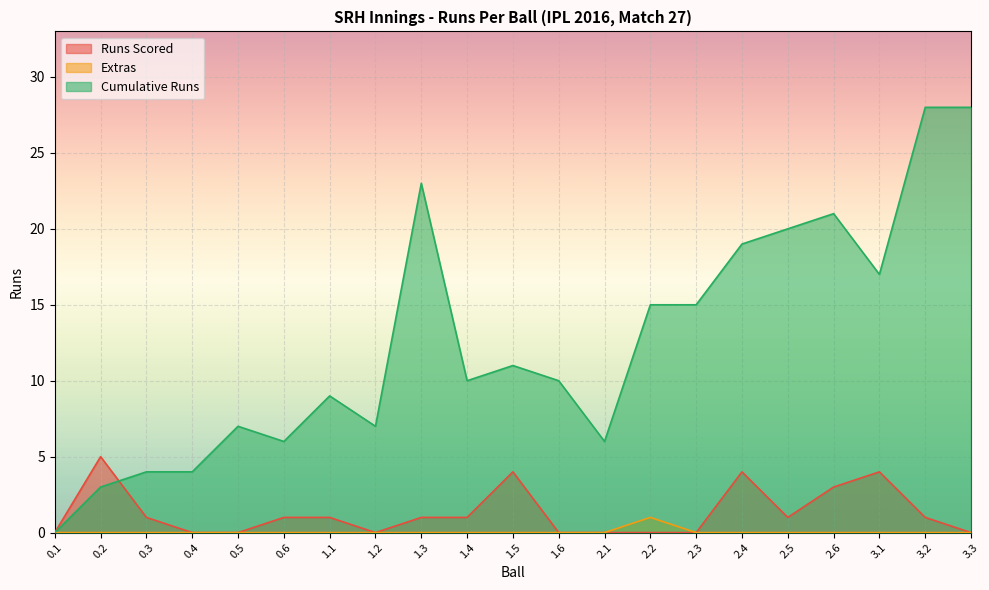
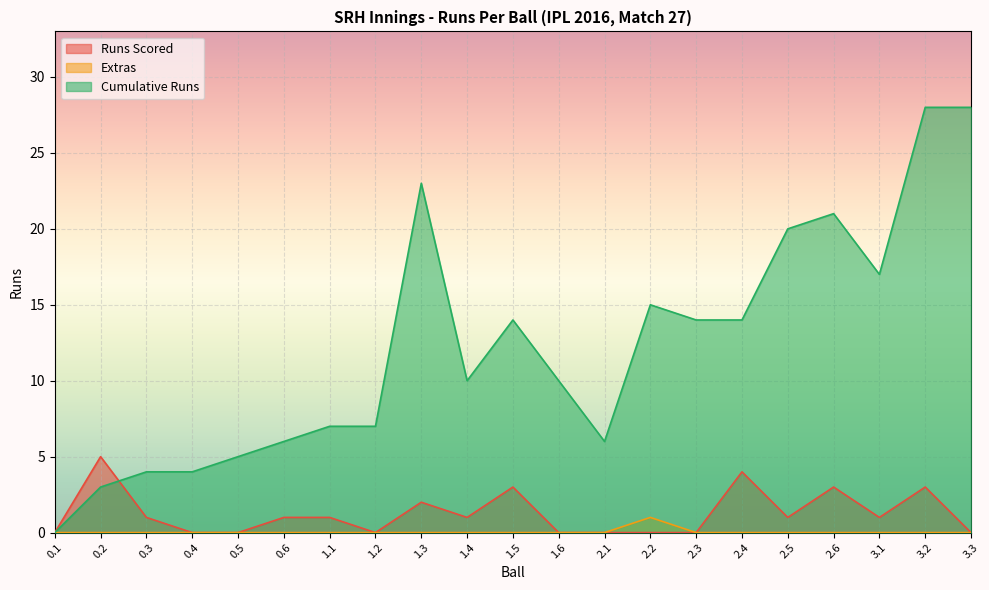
Cumulative Runs, 0.5: 7 -> 5
Cumulative Runs, 1.1: 9 -> 7
Runs Scored, 1.3: 1 -> 2
Runs Scored, 1.5: 4 -> 3
Cumulative Runs, 1.5: 11 -> 14
Cumulative Runs, 2.3: 15 -> 14
Cumulative Runs, 2.4: 19 -> 14
Runs Scored, 3.1: 4 -> 1
Runs Scored, 3.2: 1 -> 3
